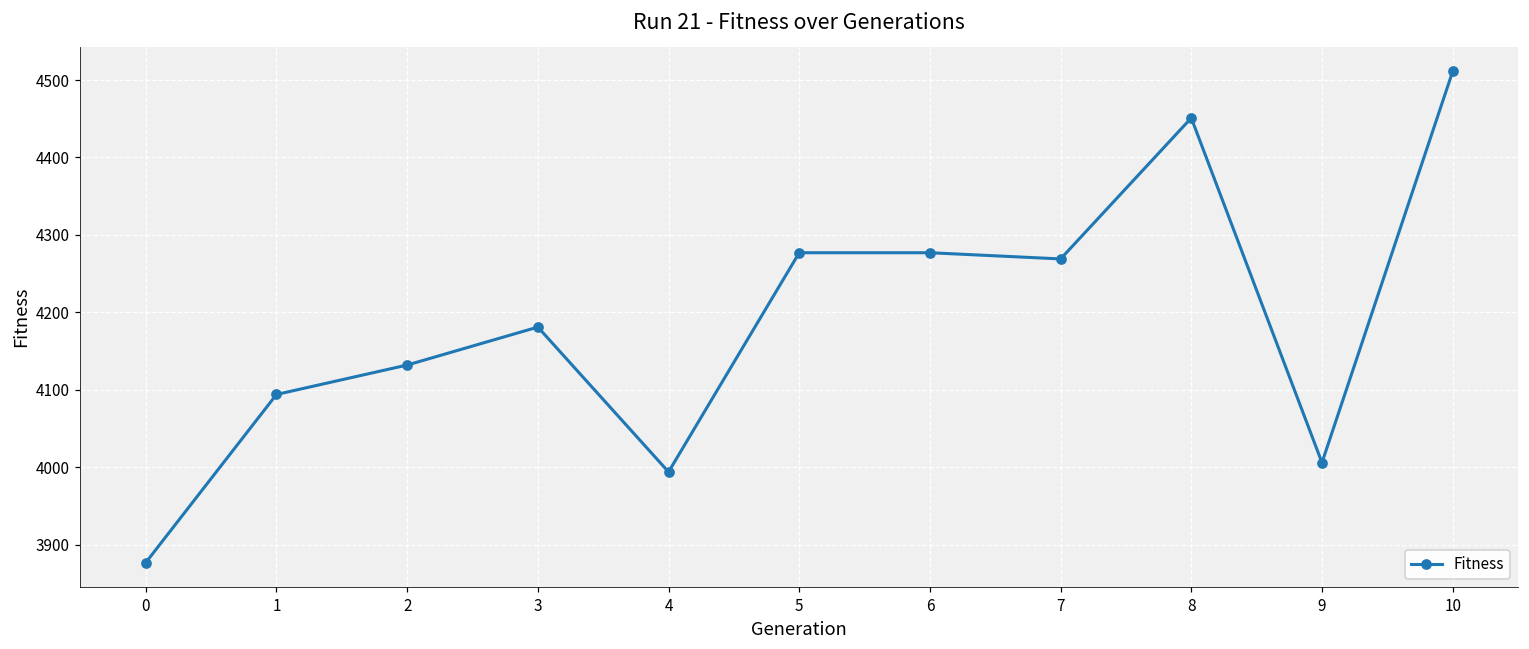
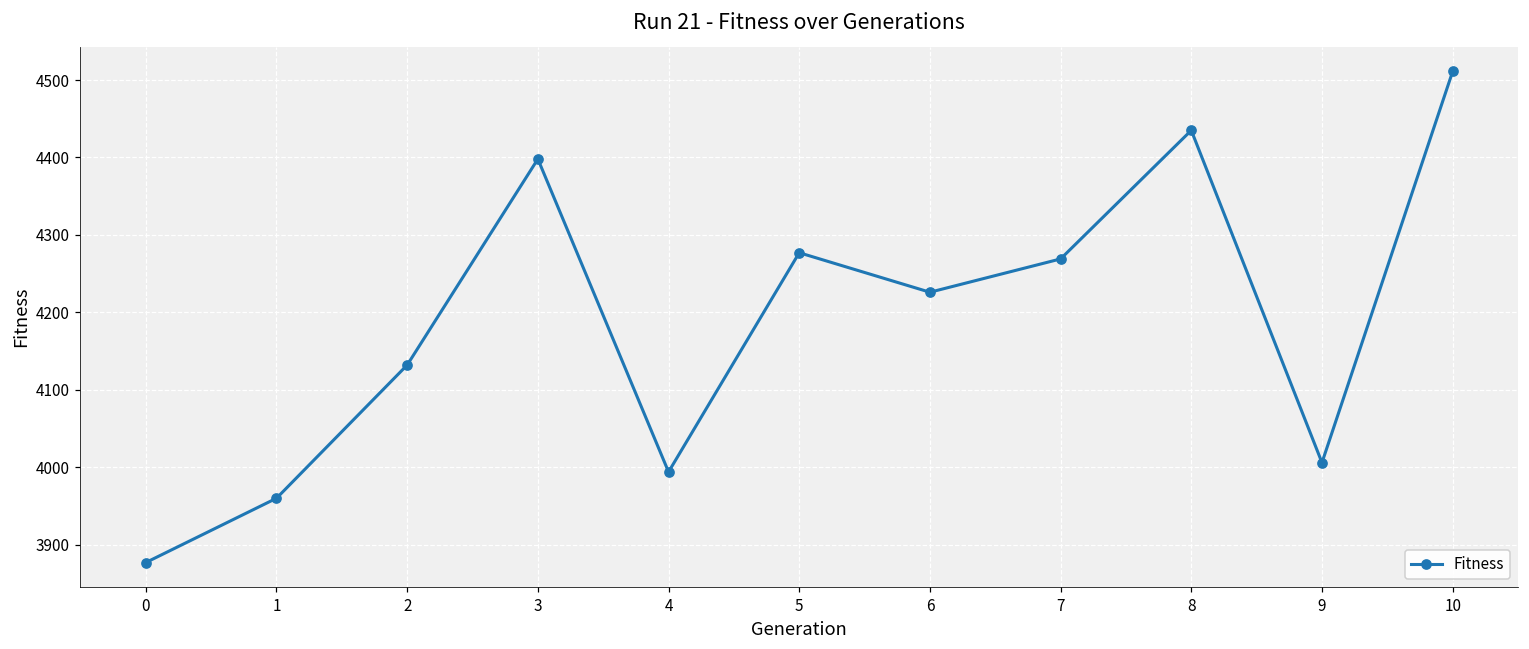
1: 4090 -> 3960
3: 4180 -> 4400
6: 4280 -> 4230
8: 4450 -> 4440
